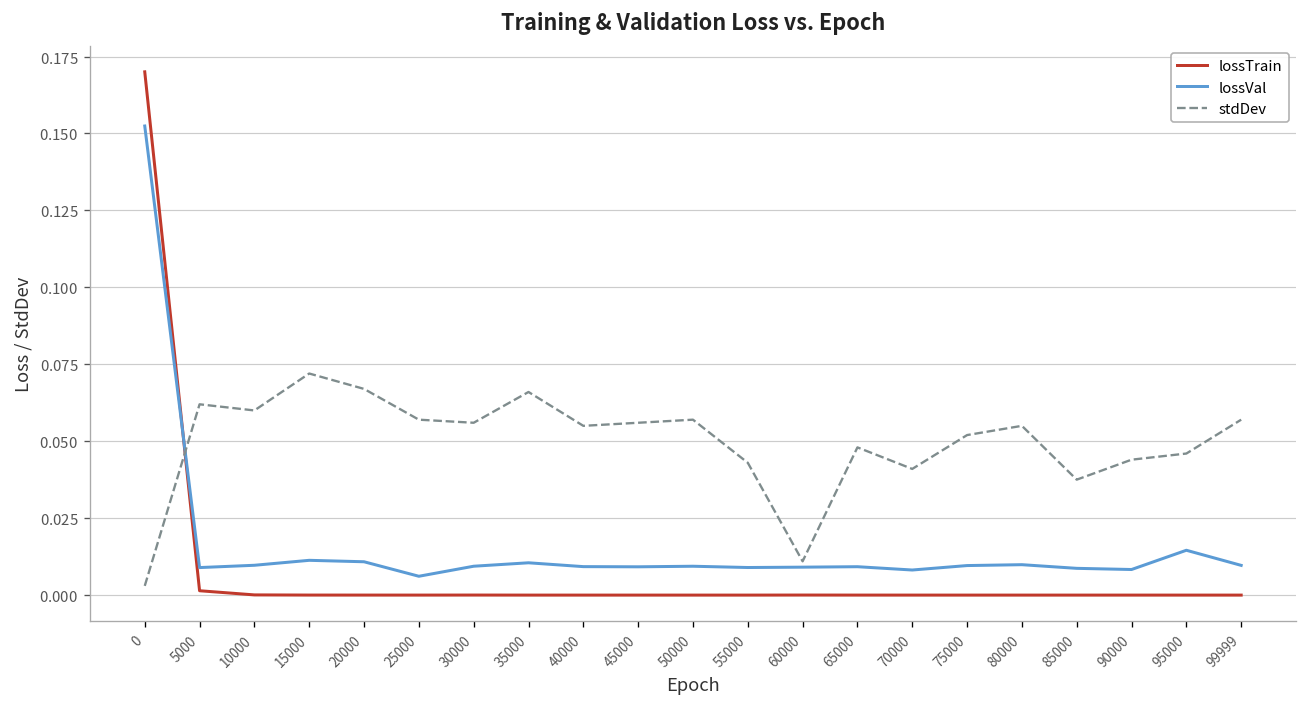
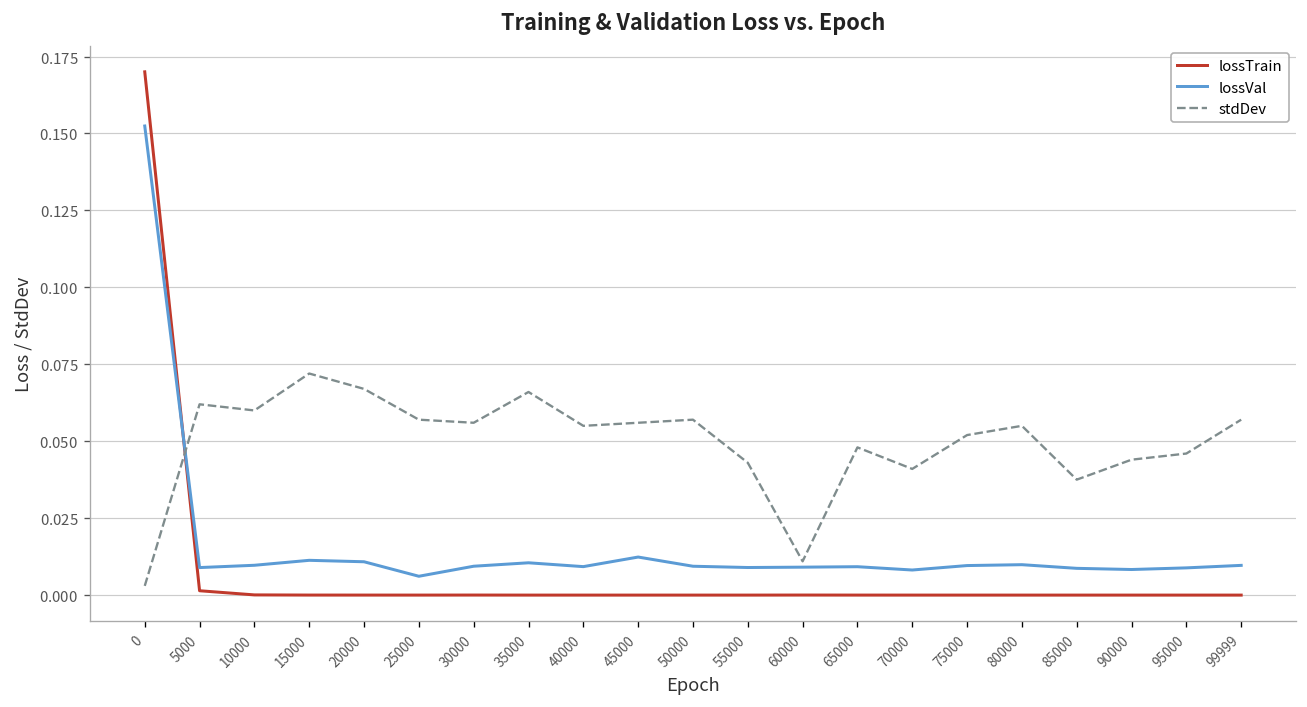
lossVal, 45000: 0.009 -> 0.012
lossVal, 95000: 0.015 -> 0.009
